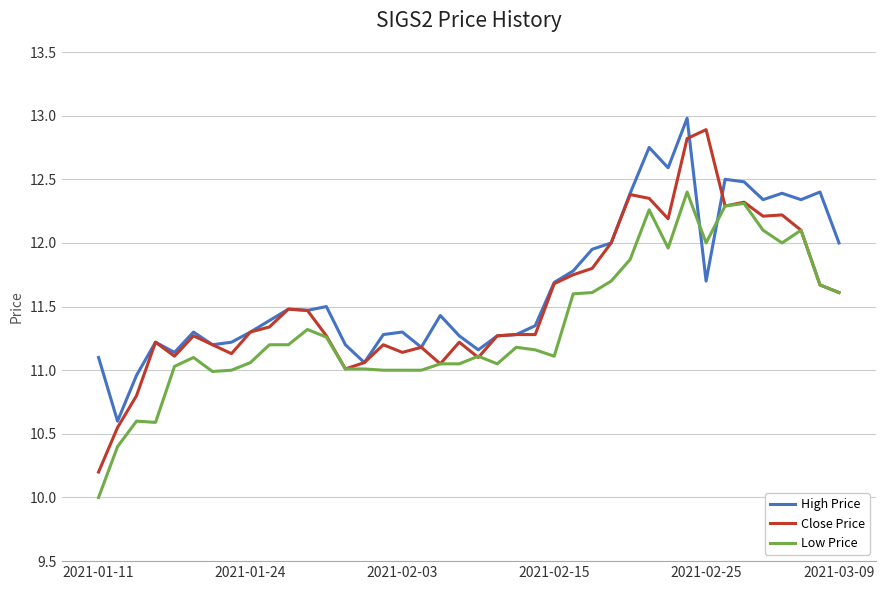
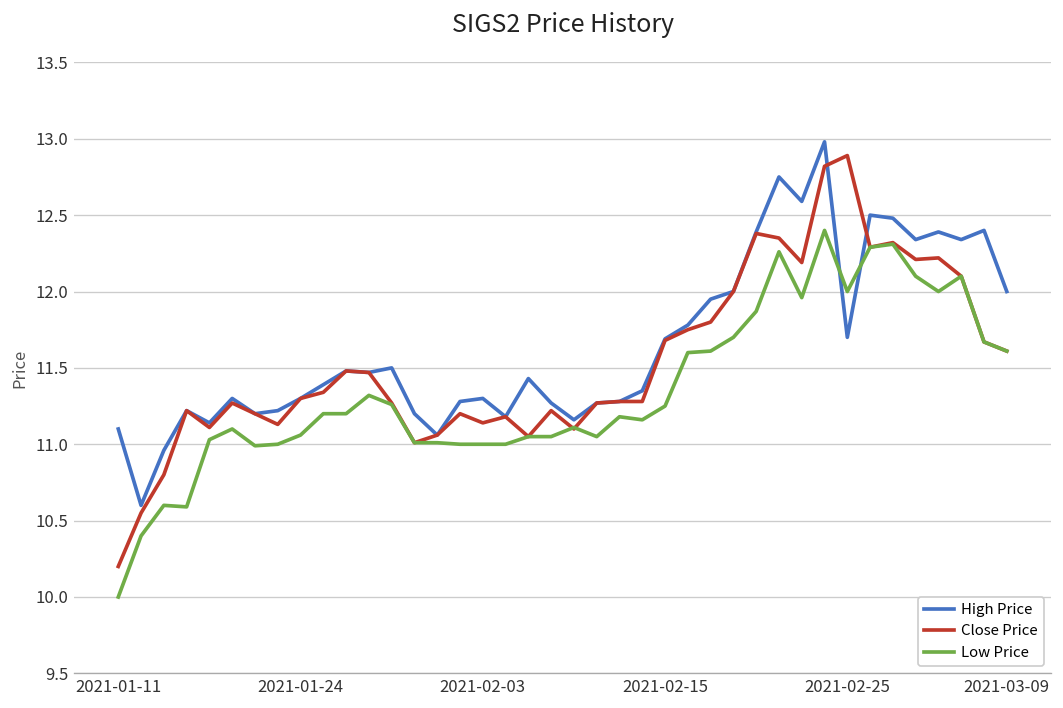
Low Price, 2021-02-15: 11.11 -> 11.25
